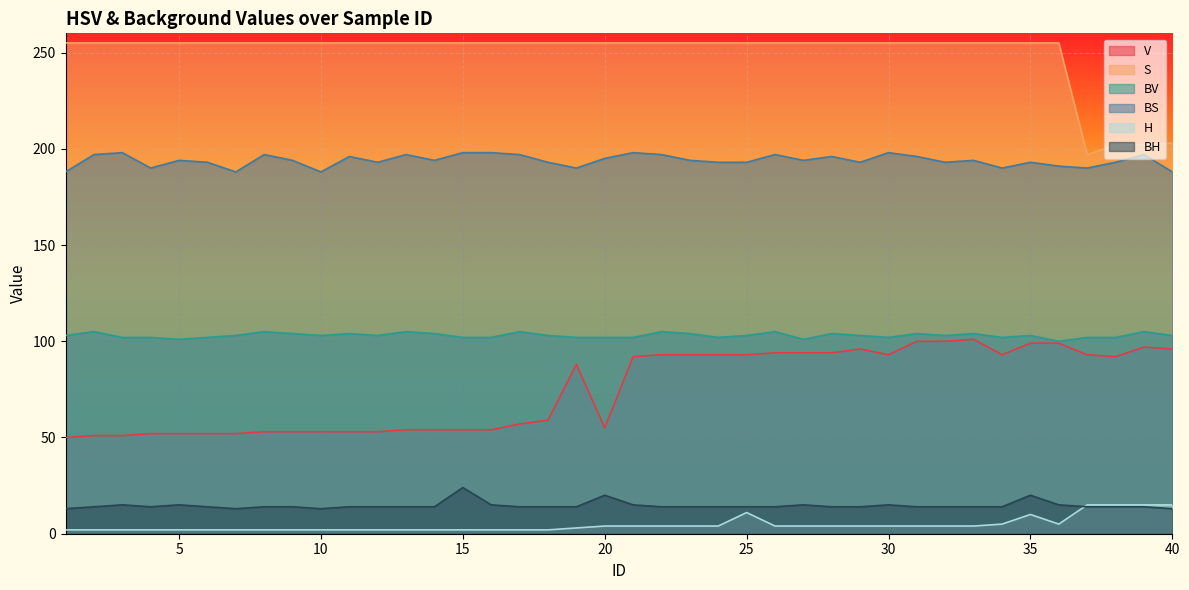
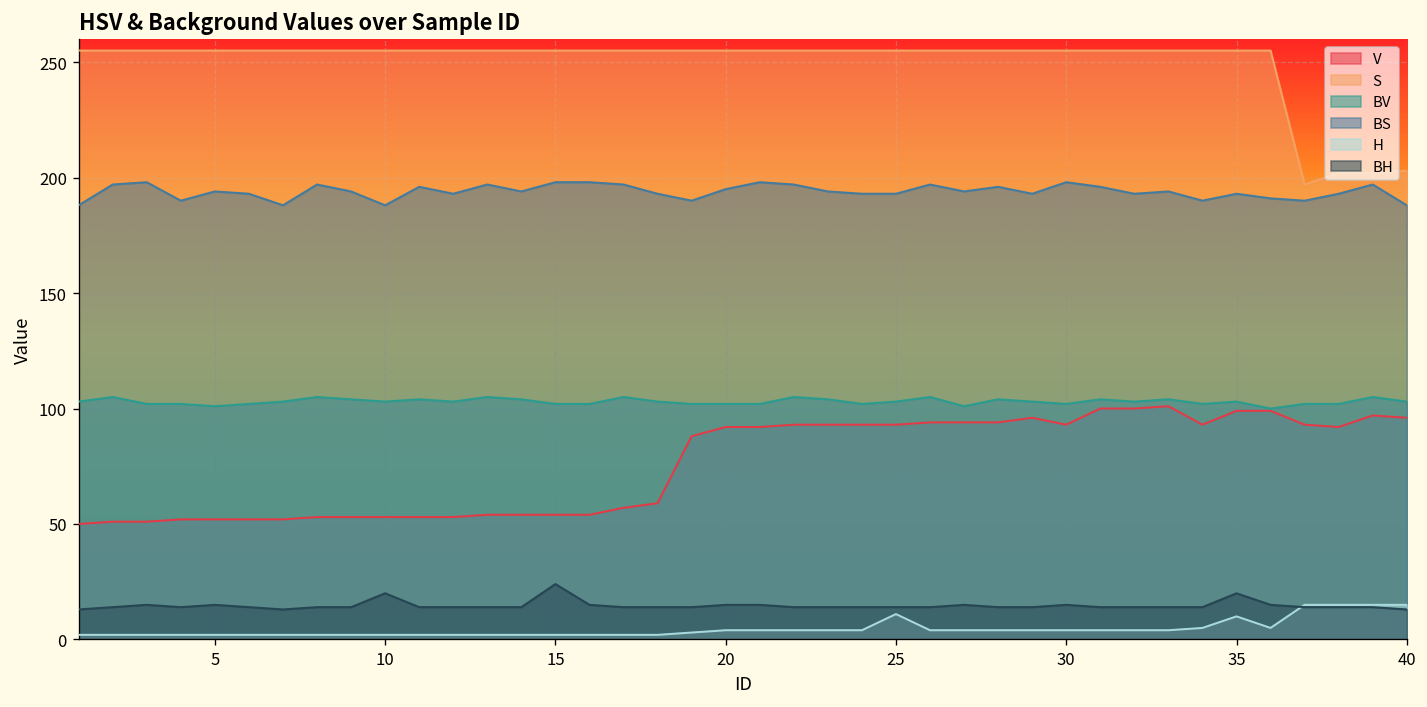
BH, 10: 13 -> 20
V, 20: 55 -> 92
BH, 20: 20 -> 15
